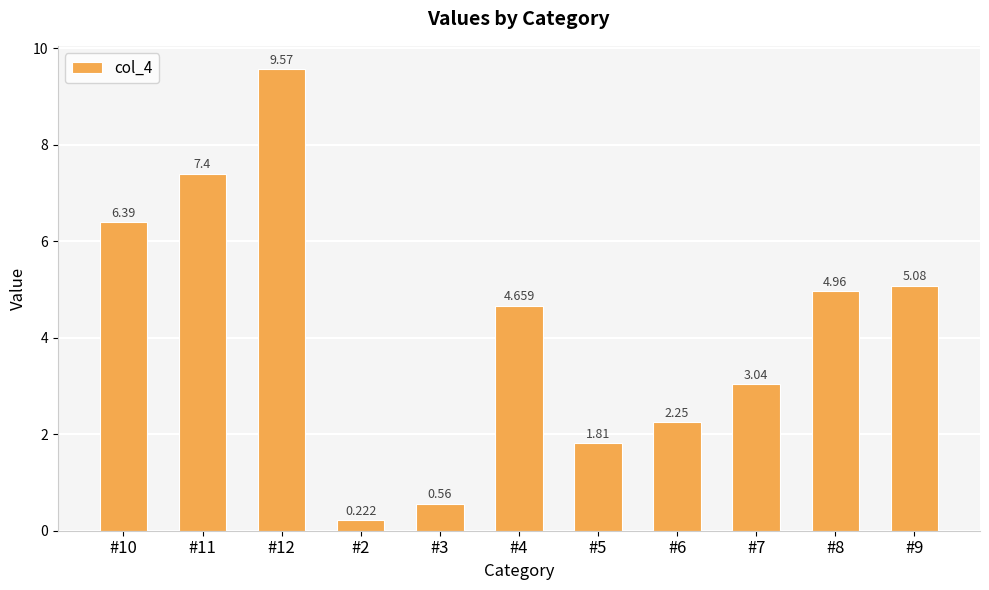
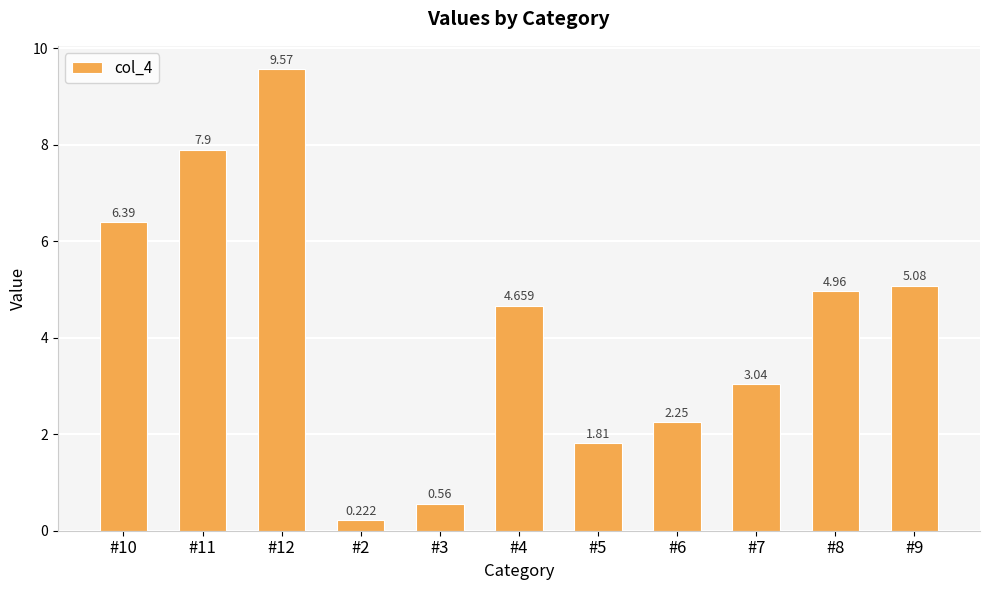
#11: 7.4 -> 7.9
